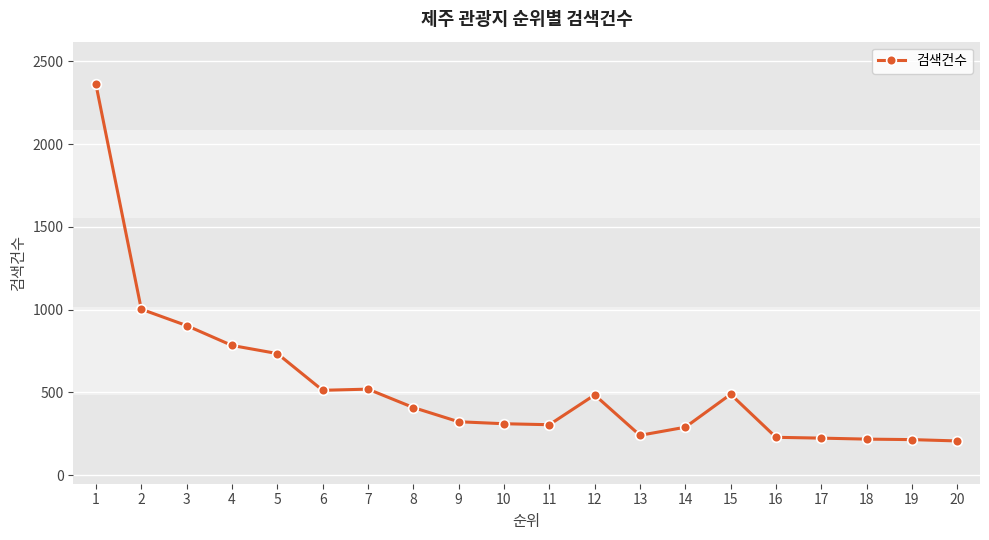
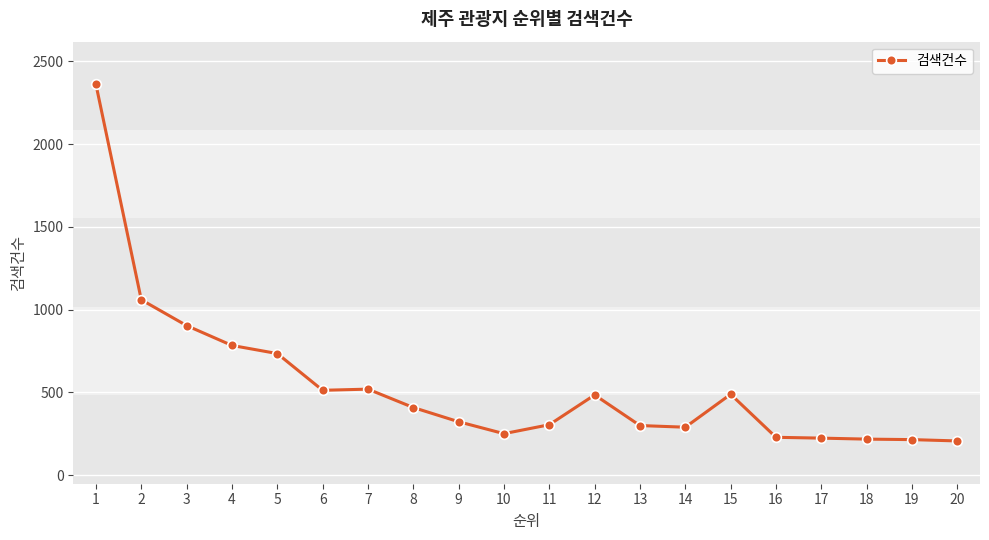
2: 1000 -> 1060
10: 310 -> 250
13: 240 -> 300
